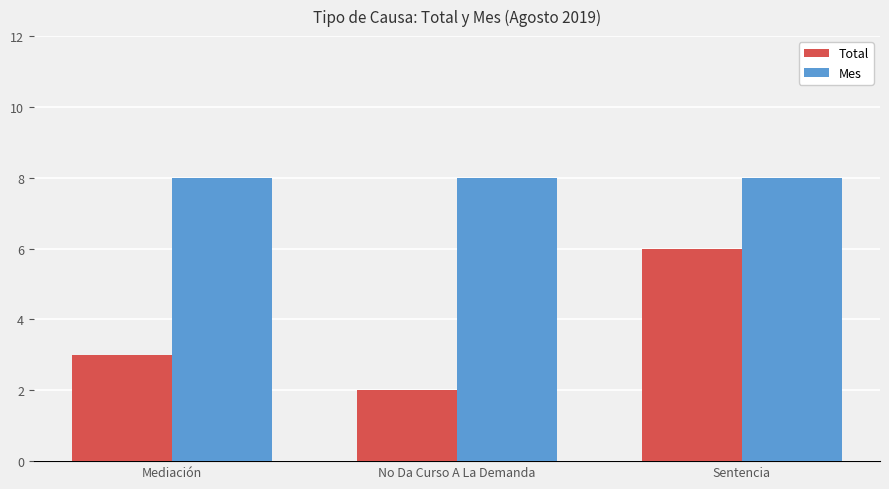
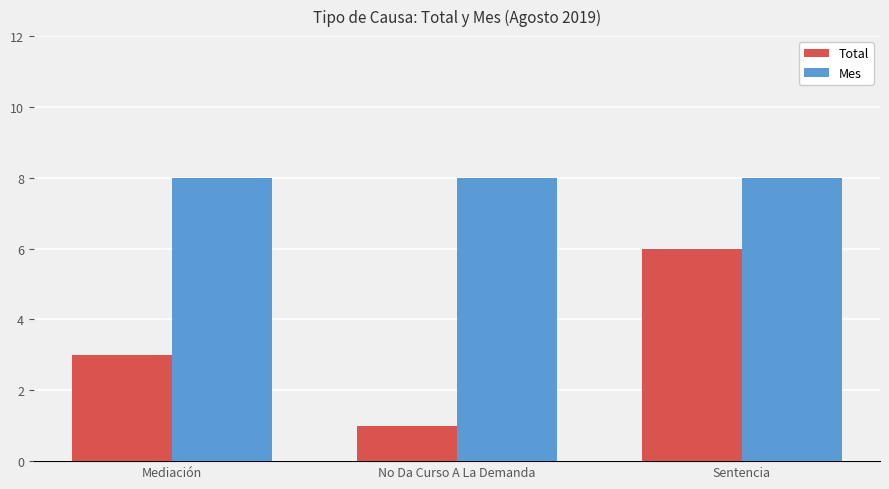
Total, No Da Curso A La Demanda: 2 -> 1
